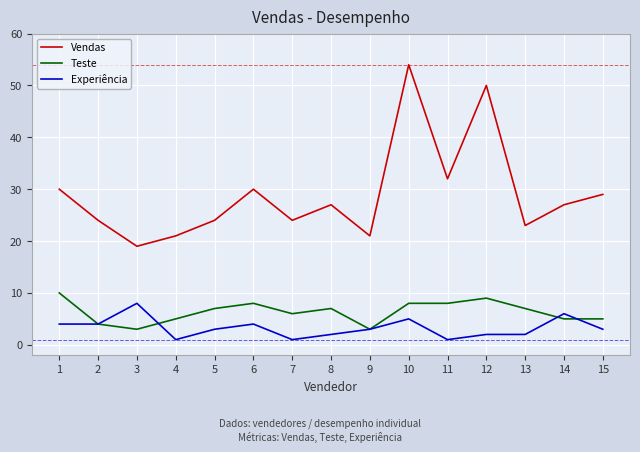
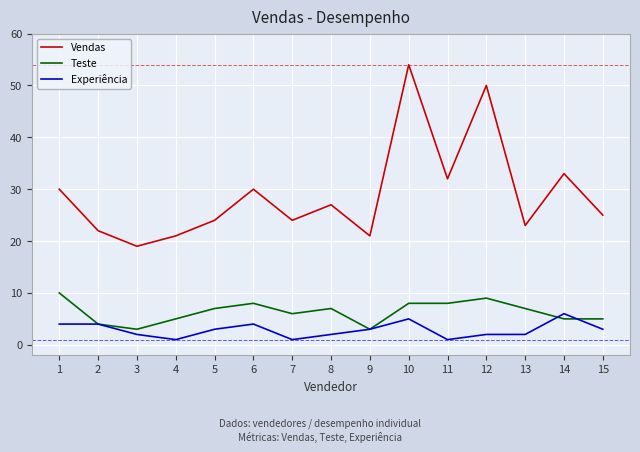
Vendas, 2: 24 -> 22
Experiência, 3: 8 -> 2
Vendas, 14: 27 -> 33
Vendas, 15: 29 -> 25
